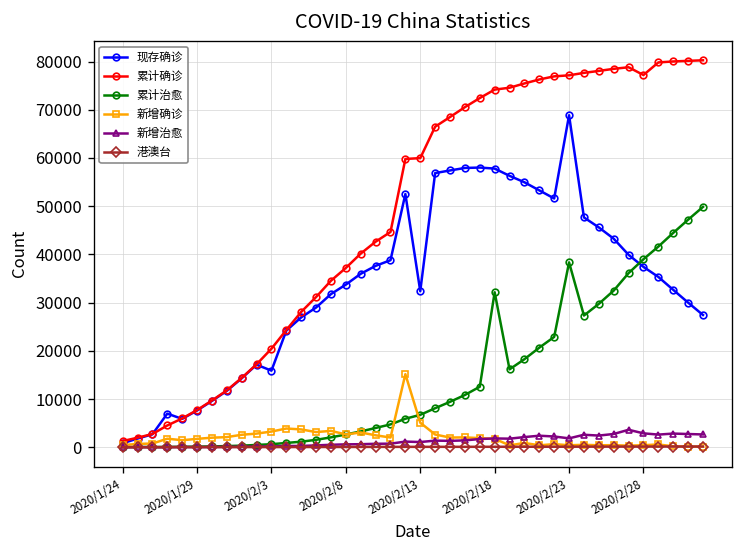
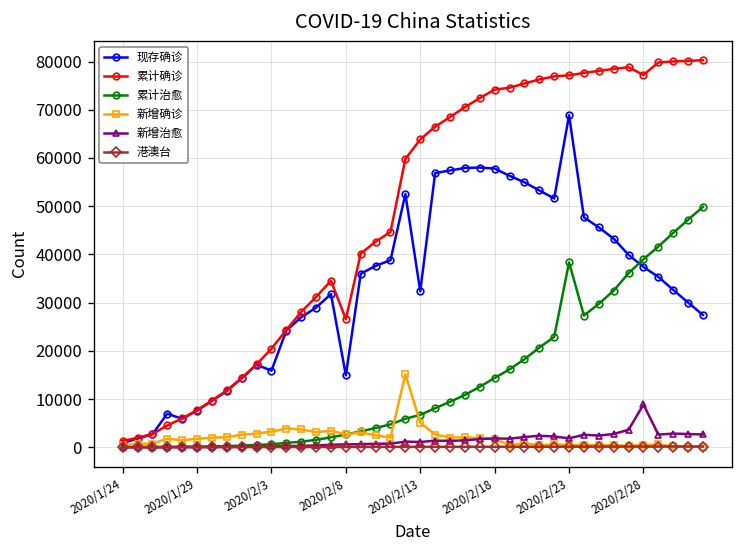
现存确诊, 2020/2/8: 34000 -> 15000
累计确诊, 2020/2/8: 37000 -> 27000
累计确诊, 2020/2/13: 60000 -> 64000
累计治愈, 2020/2/18: 32000 -> 14000
新增治愈, 2020/2/28: 3000 -> 9000
